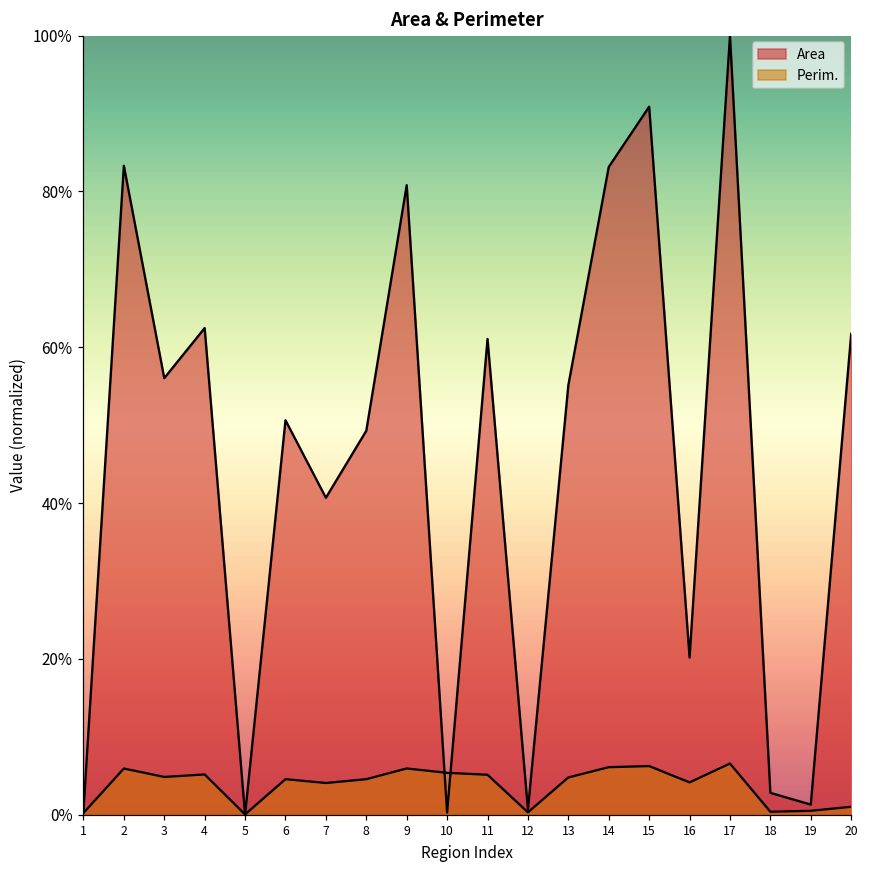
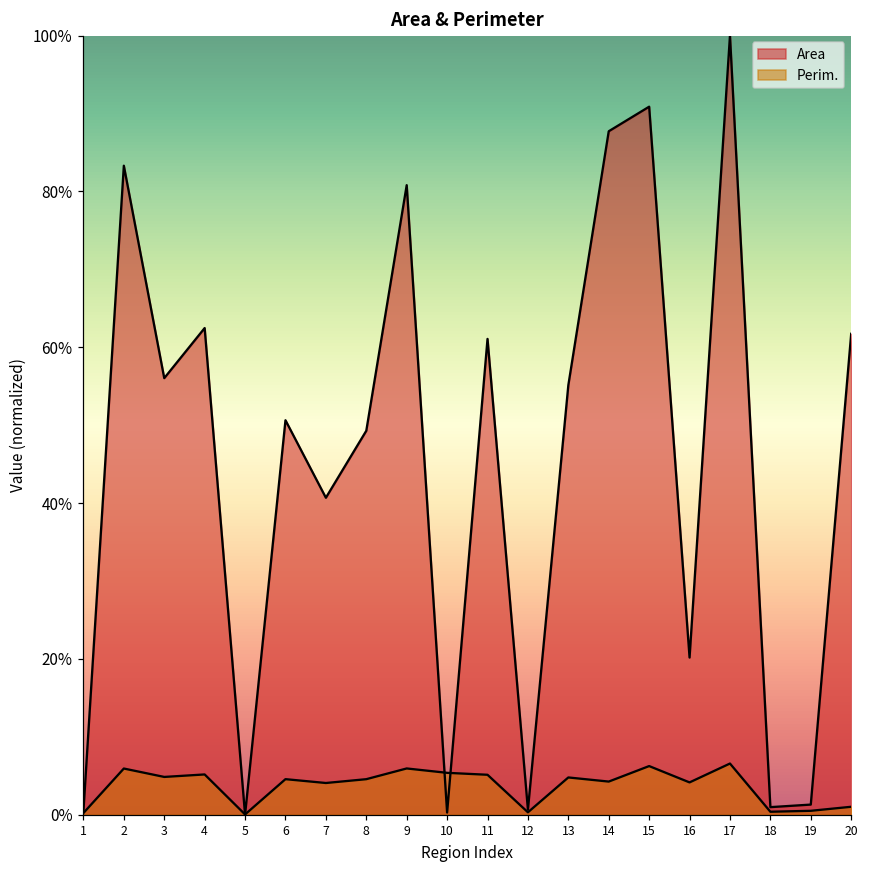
Area, 14: 83% -> 88%
Perim., 14: 6% -> 4%
Area, 18: 3% -> 1%
